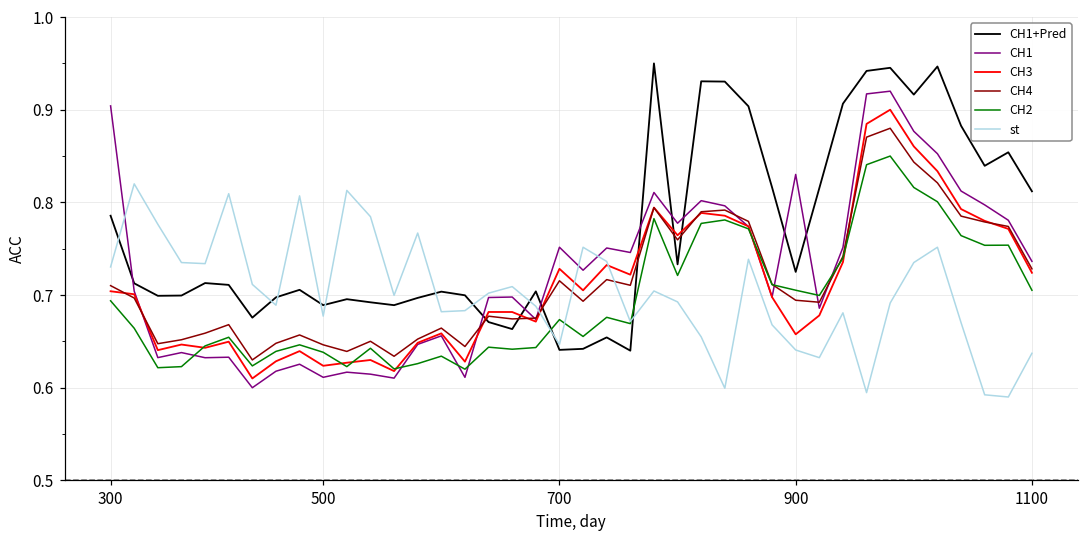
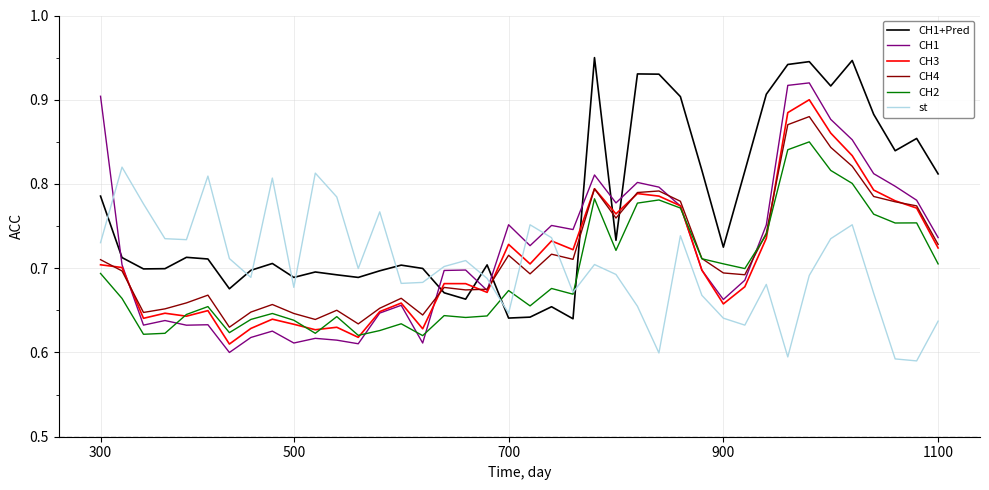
CH3, 500: 0.62 -> 0.63
CH1, 900: 0.83 -> 0.66
